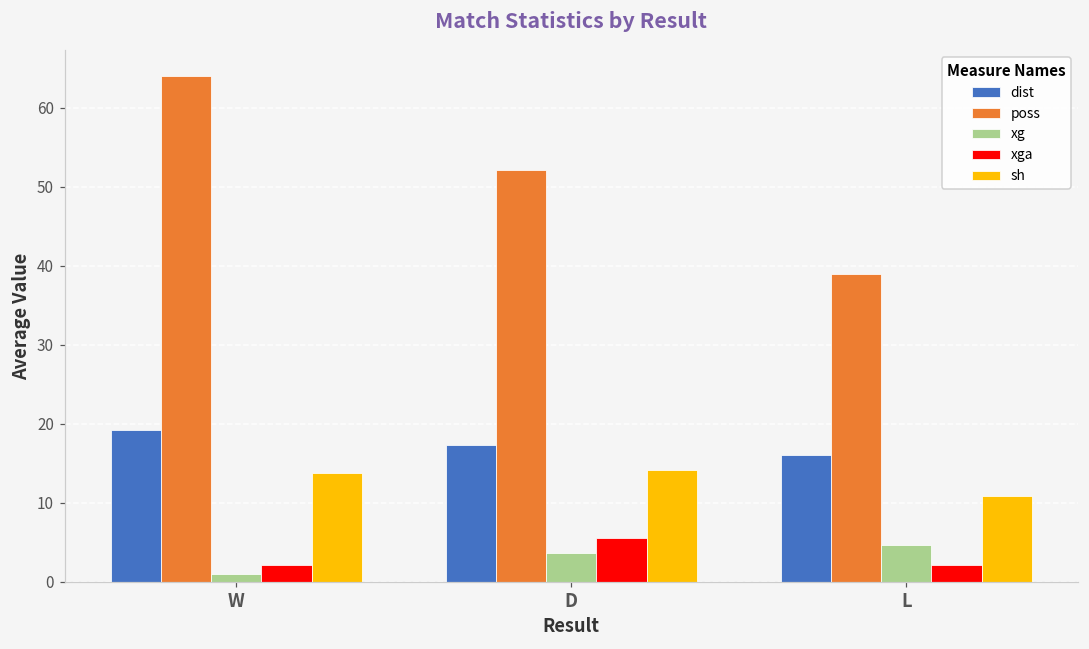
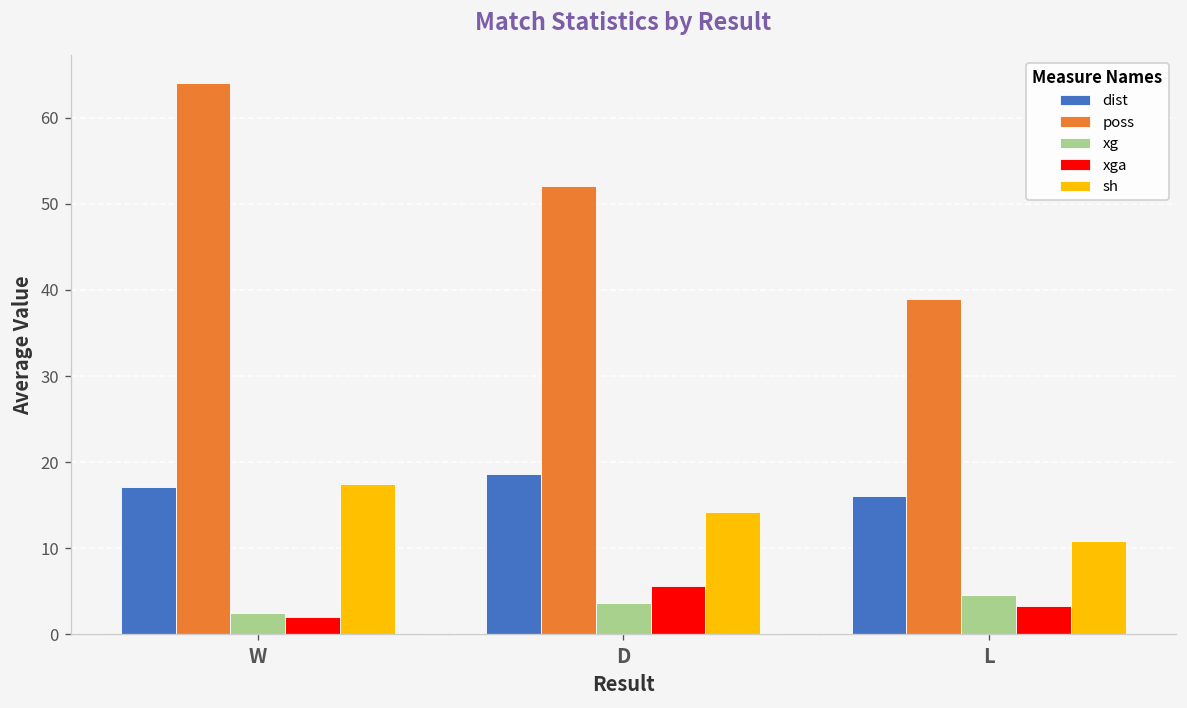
dist, W: 19 -> 17
xg, W: 1 -> 3
sh, W: 14 -> 17
dist, D: 17 -> 19
xga, L: 2 -> 3
